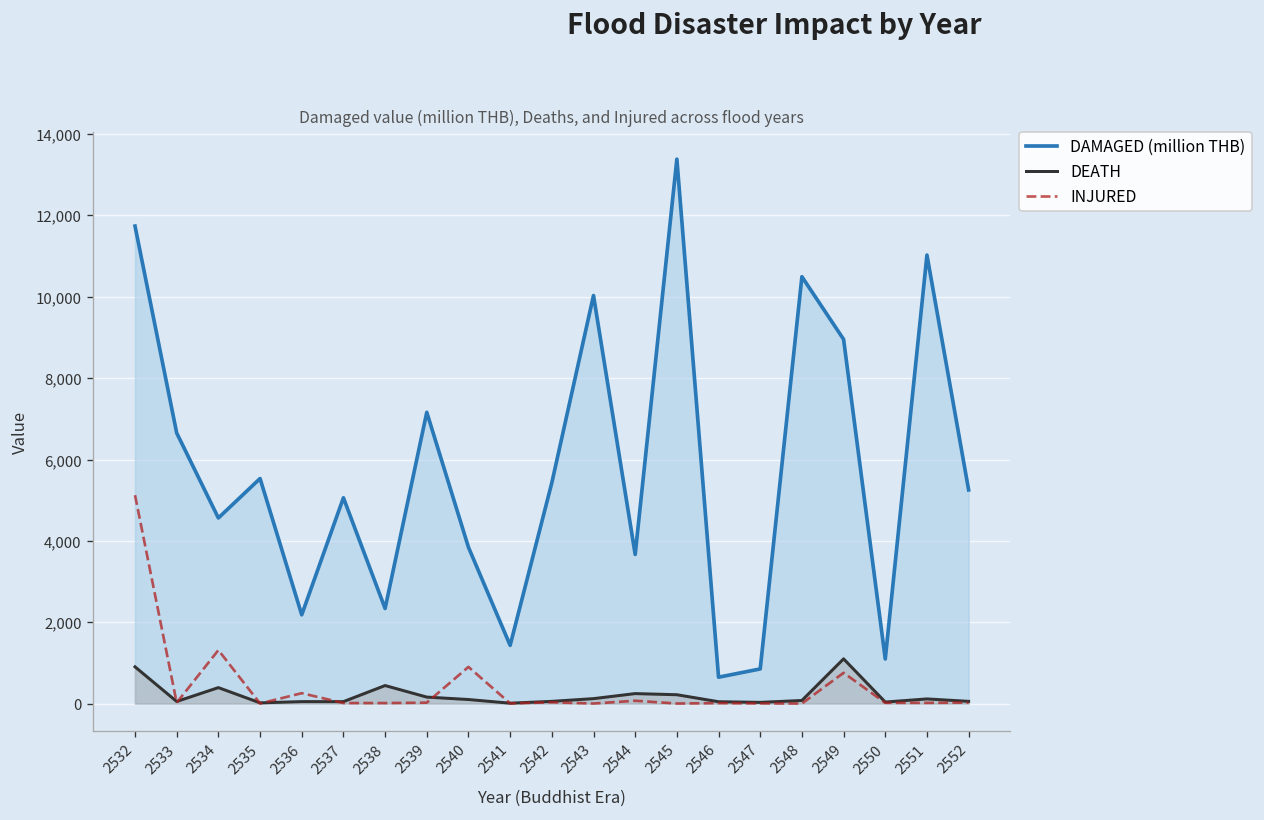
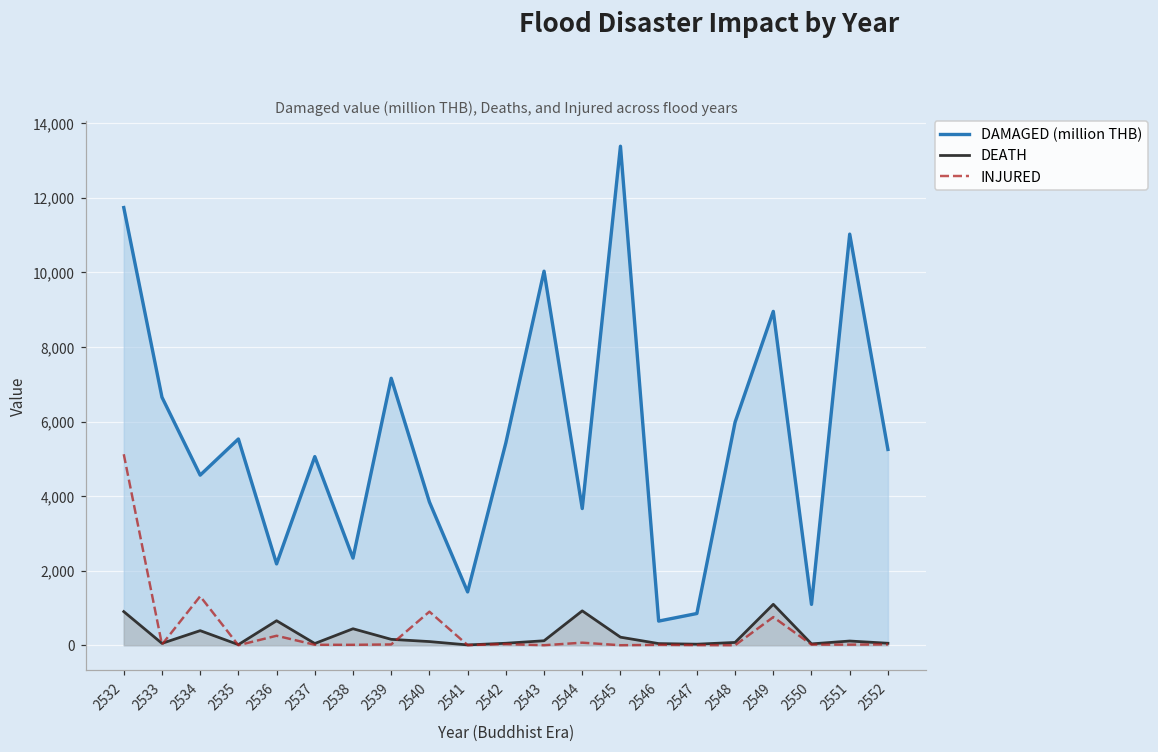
DEATH, 2536: 0 -> 700
DEATH, 2544: 200 -> 900
DAMAGED (million THB), 2548: 10,500 -> 6,000
